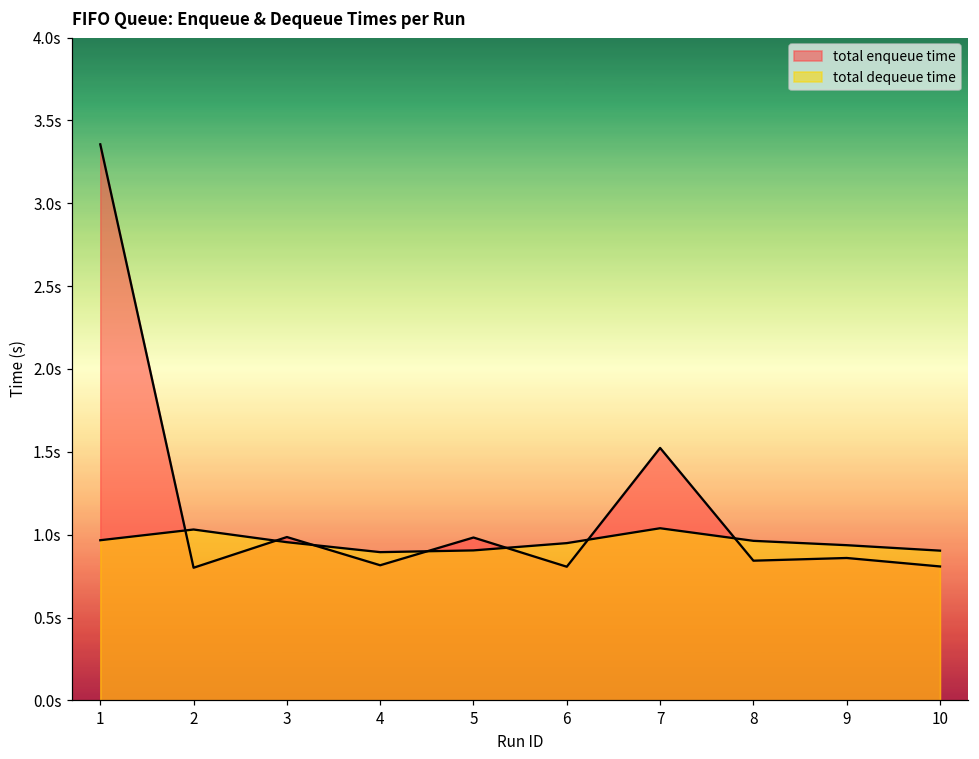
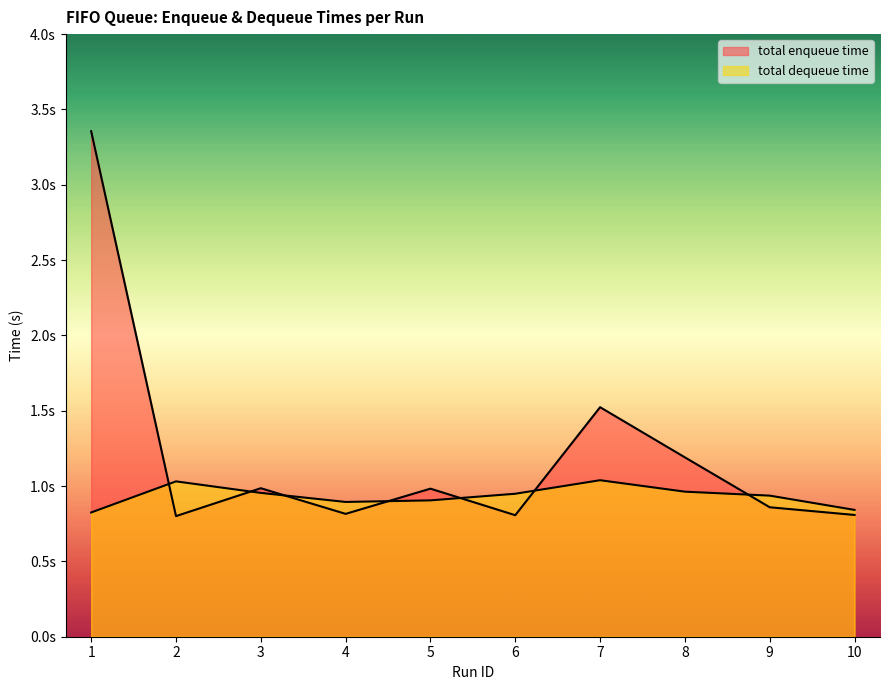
total dequeue time, 1: 0.97s -> 0.82s
total enqueue time, 8: 0.84s -> 1.19s
total dequeue time, 10: 0.90s -> 0.84s
